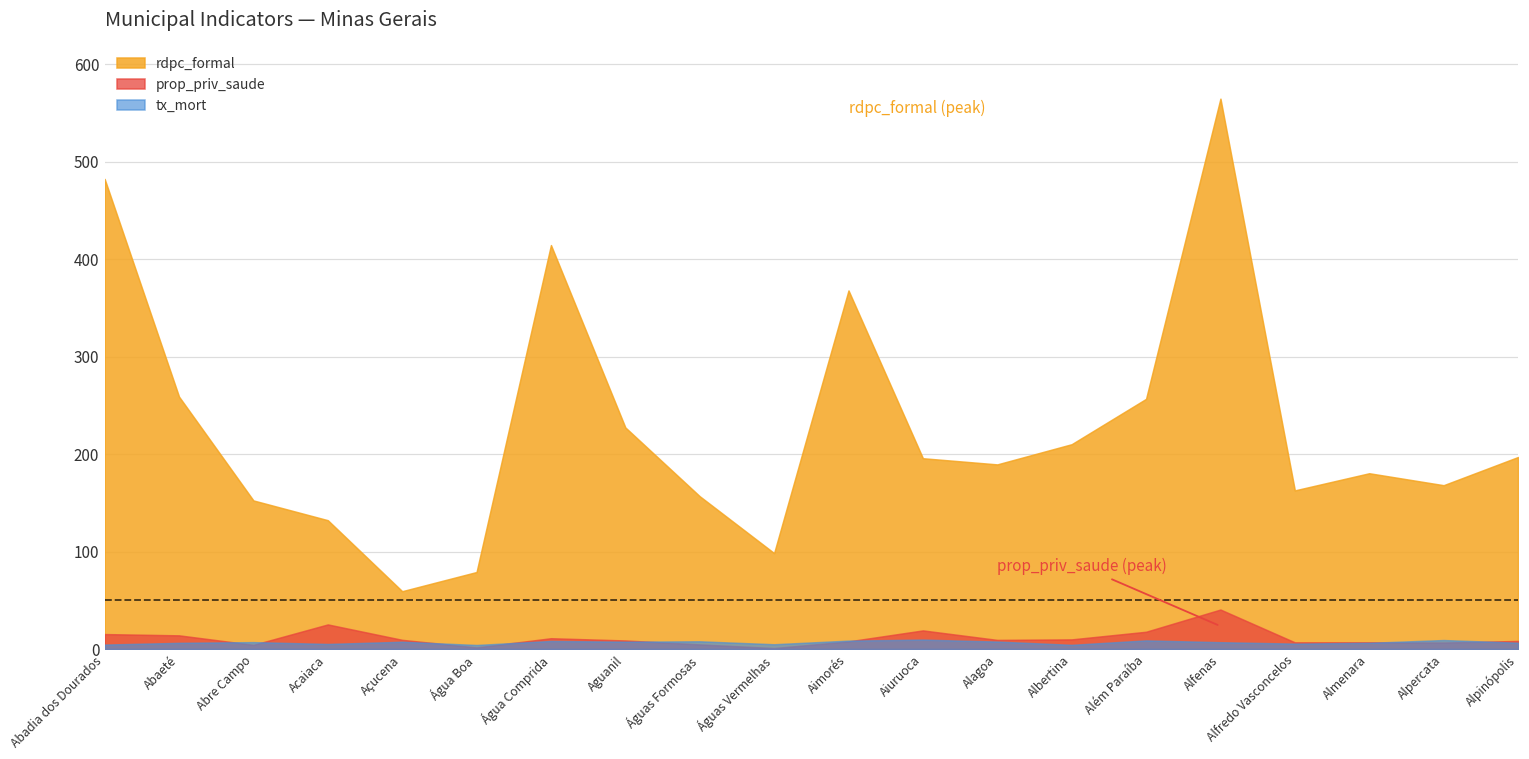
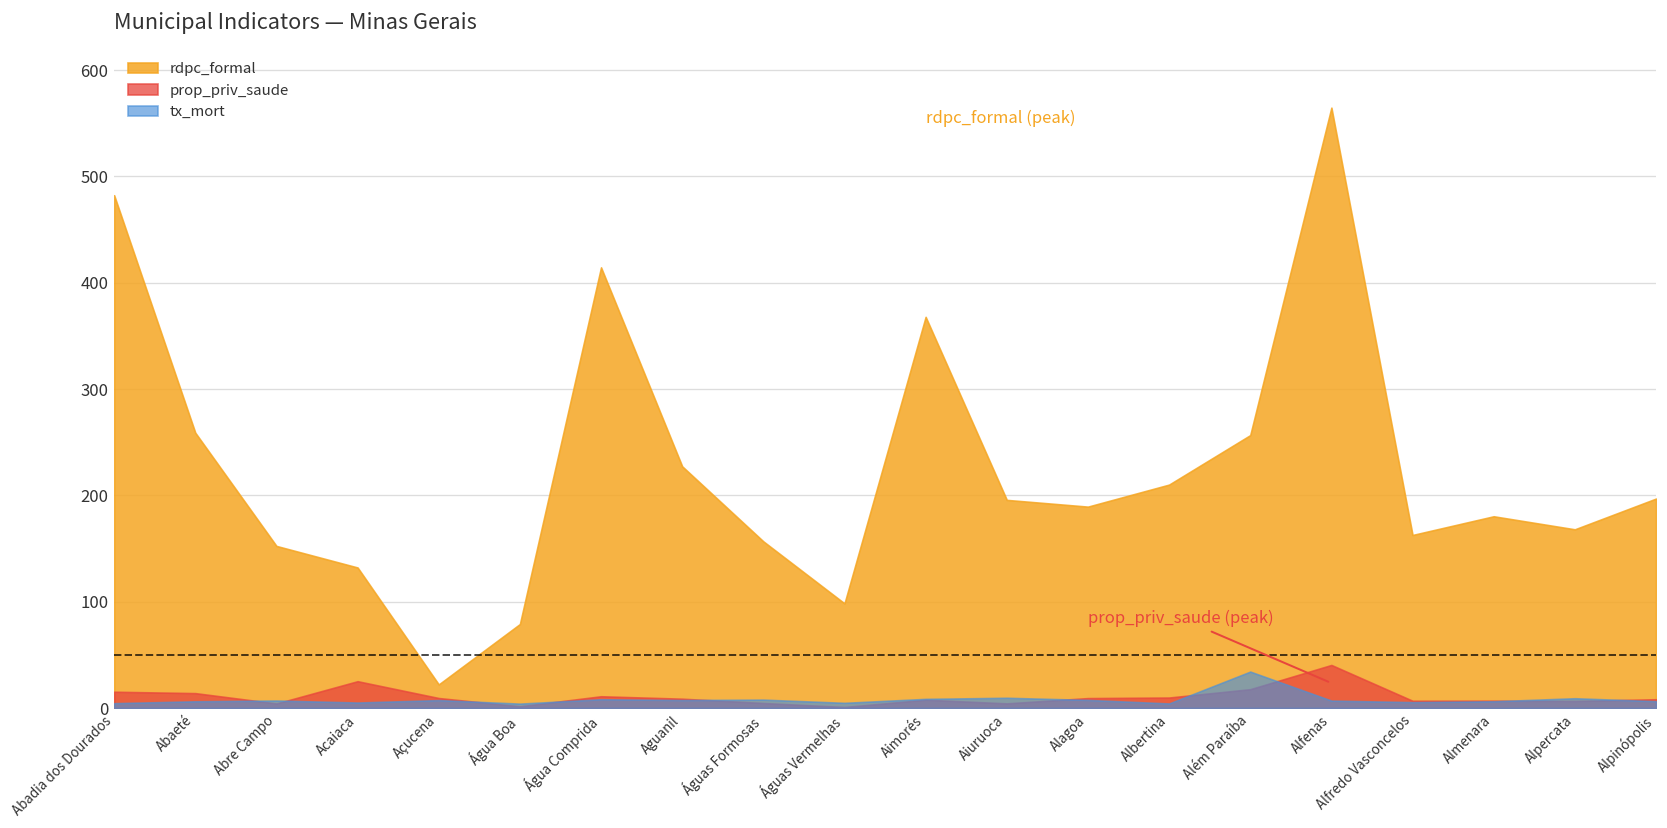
rdpc_formal, Açucena: 60 -> 20
prop_priv_saude, Aiuruoca: 20 -> 0
tx_mort, Além Paraíba: 10 -> 30
